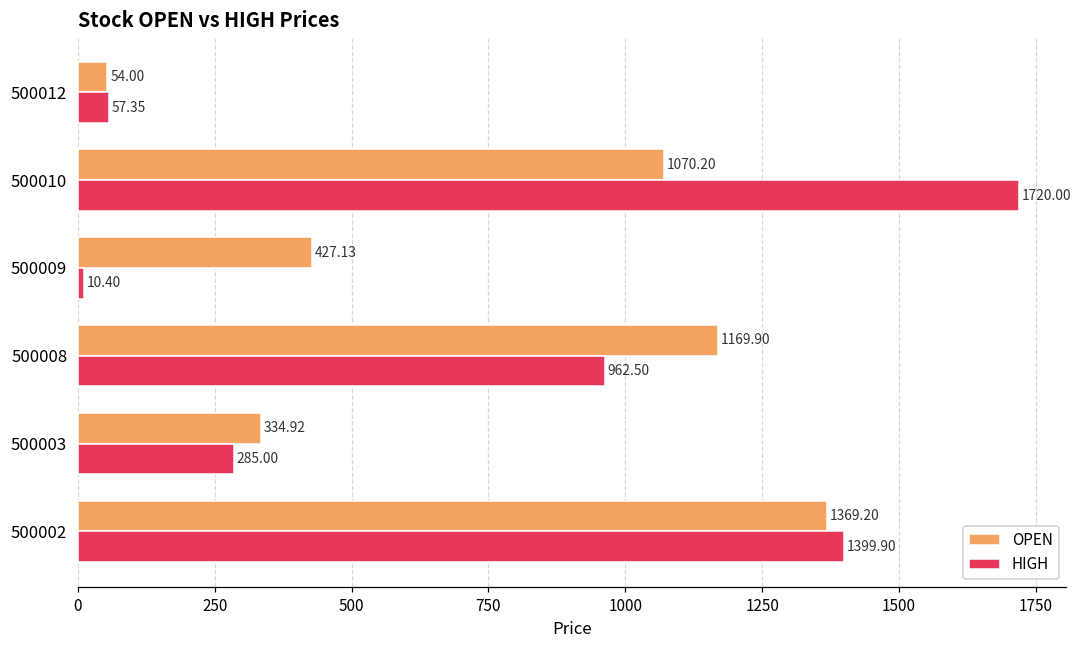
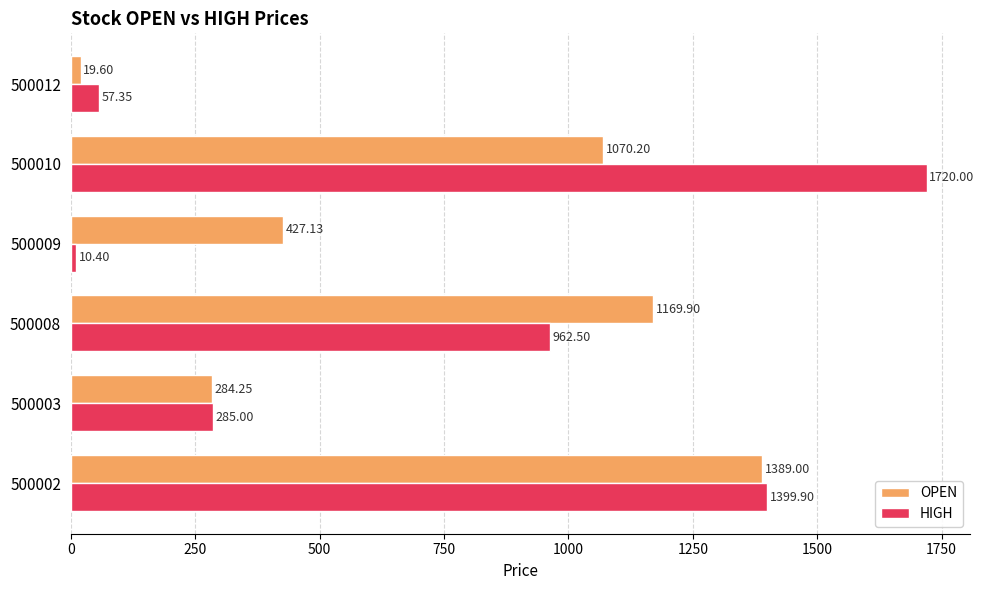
OPEN, 500012: 54.00 -> 19.60
OPEN, 500003: 334.92 -> 284.25
OPEN, 500002: 1369.20 -> 1389.00
